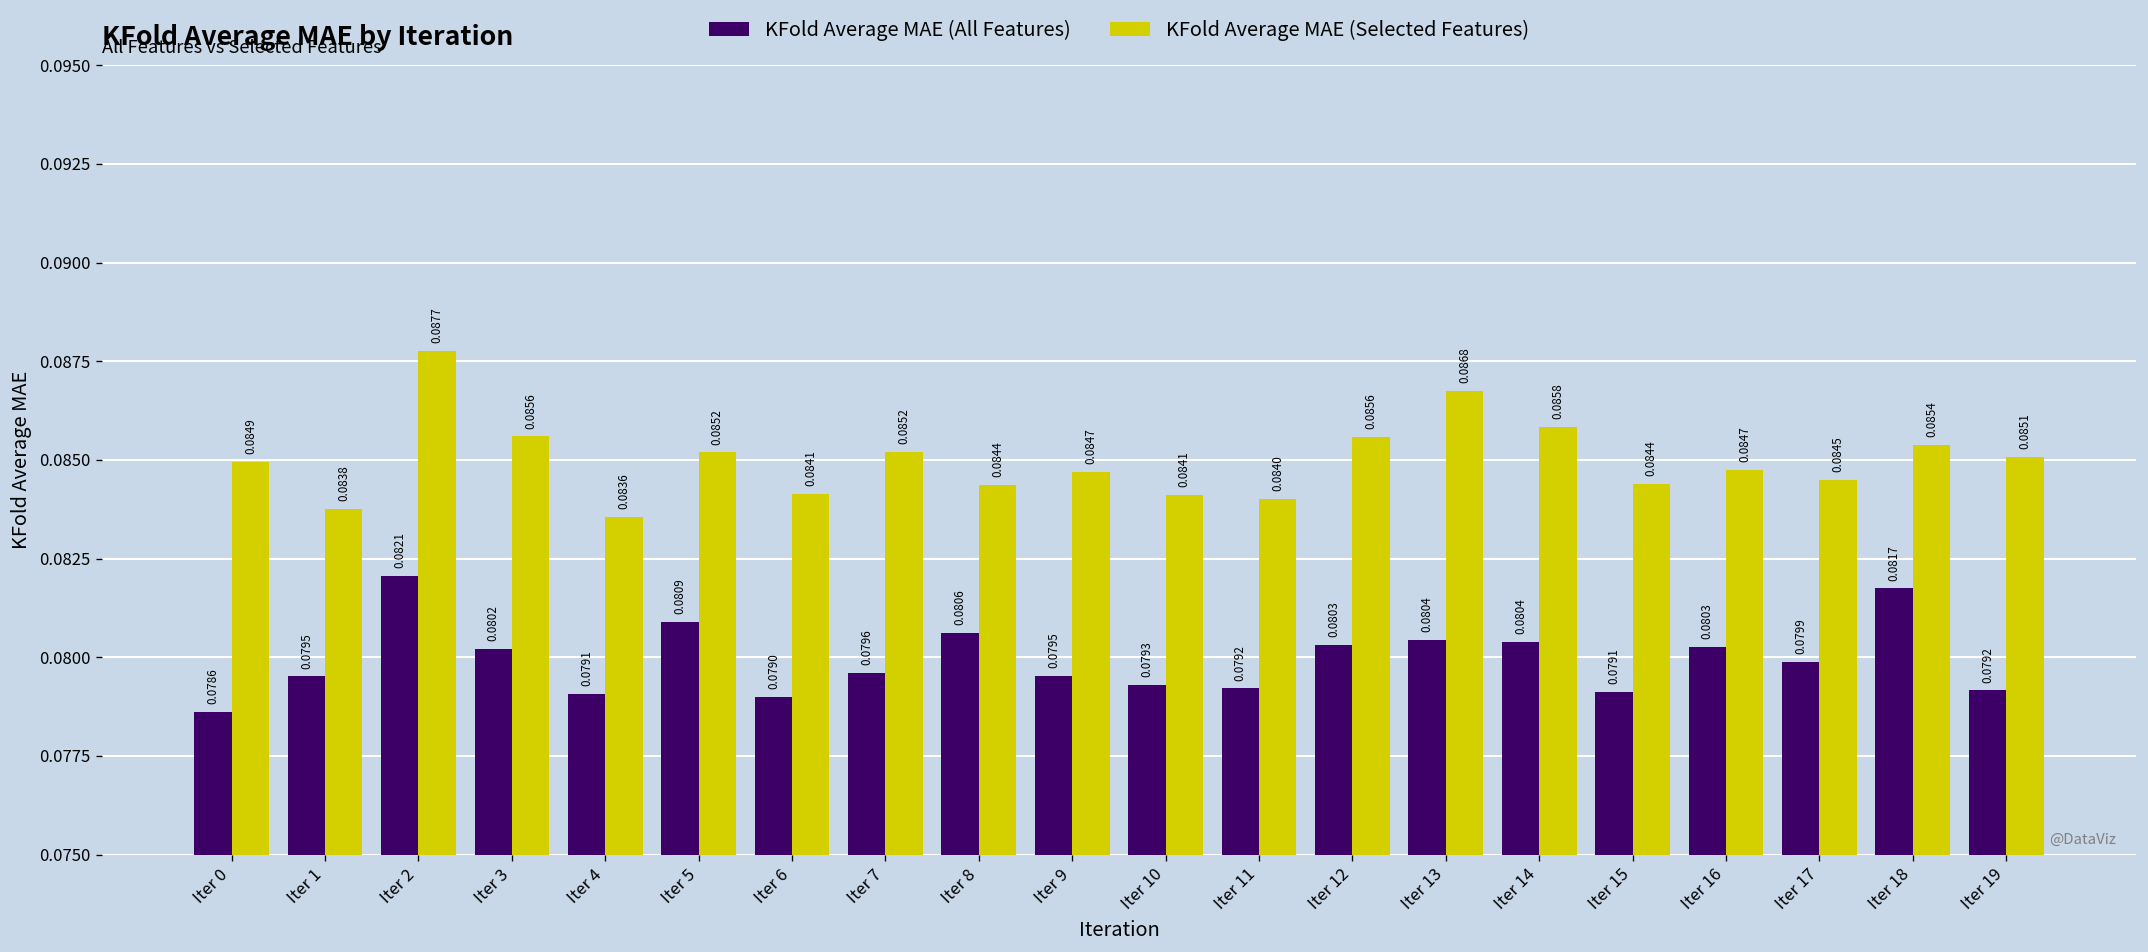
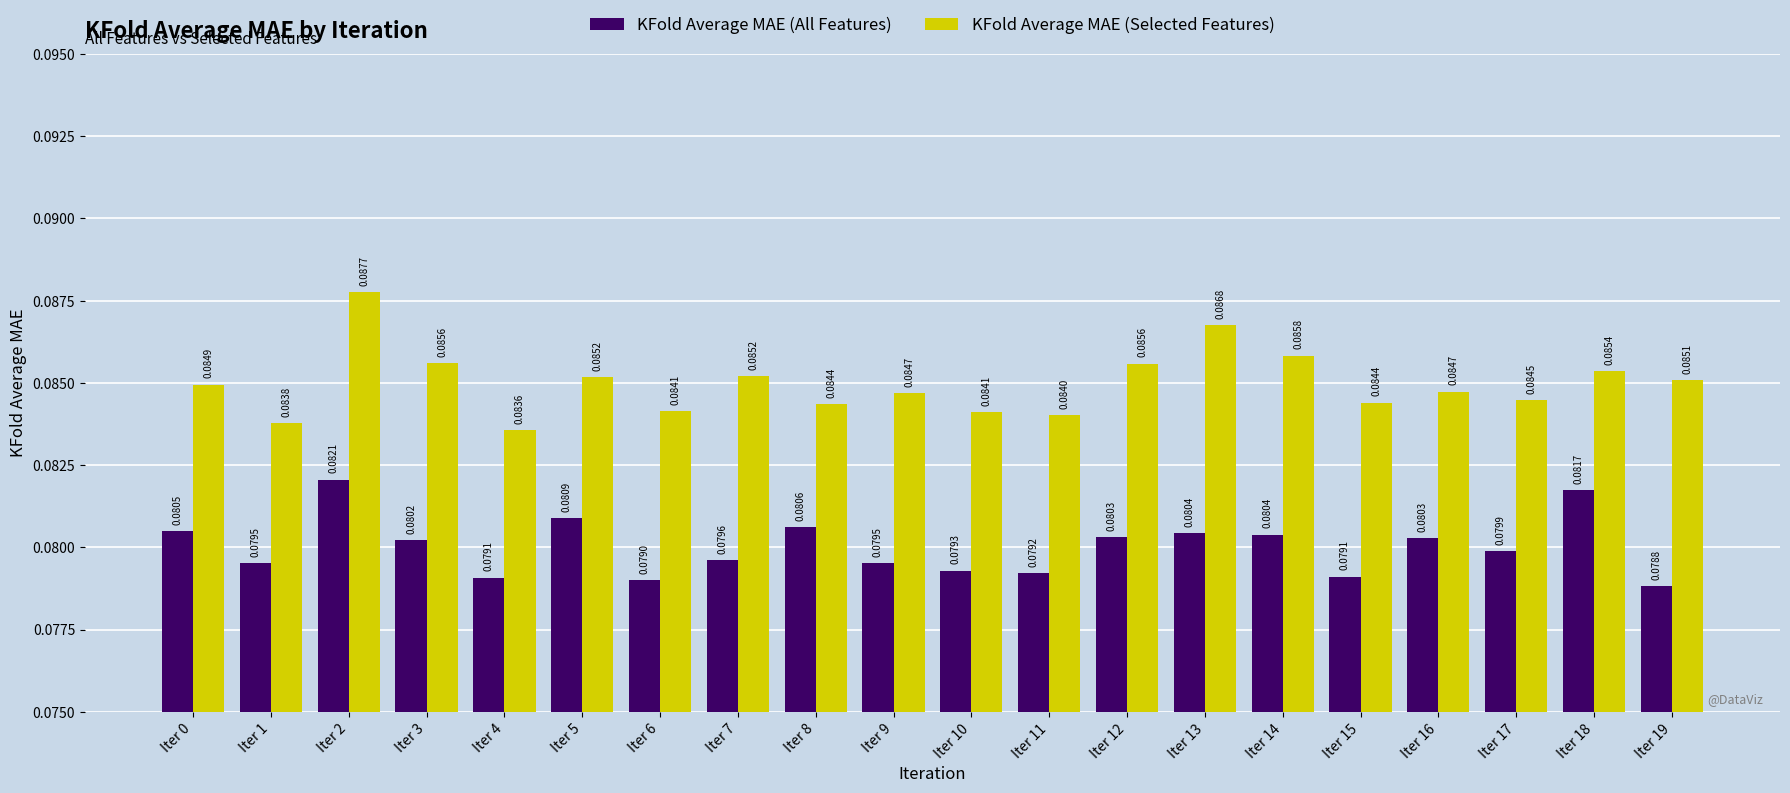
KFold Average MAE (All Features), Iter 0: 0.0786 -> 0.0805
KFold Average MAE (All Features), Iter 19: 0.0792 -> 0.0788
